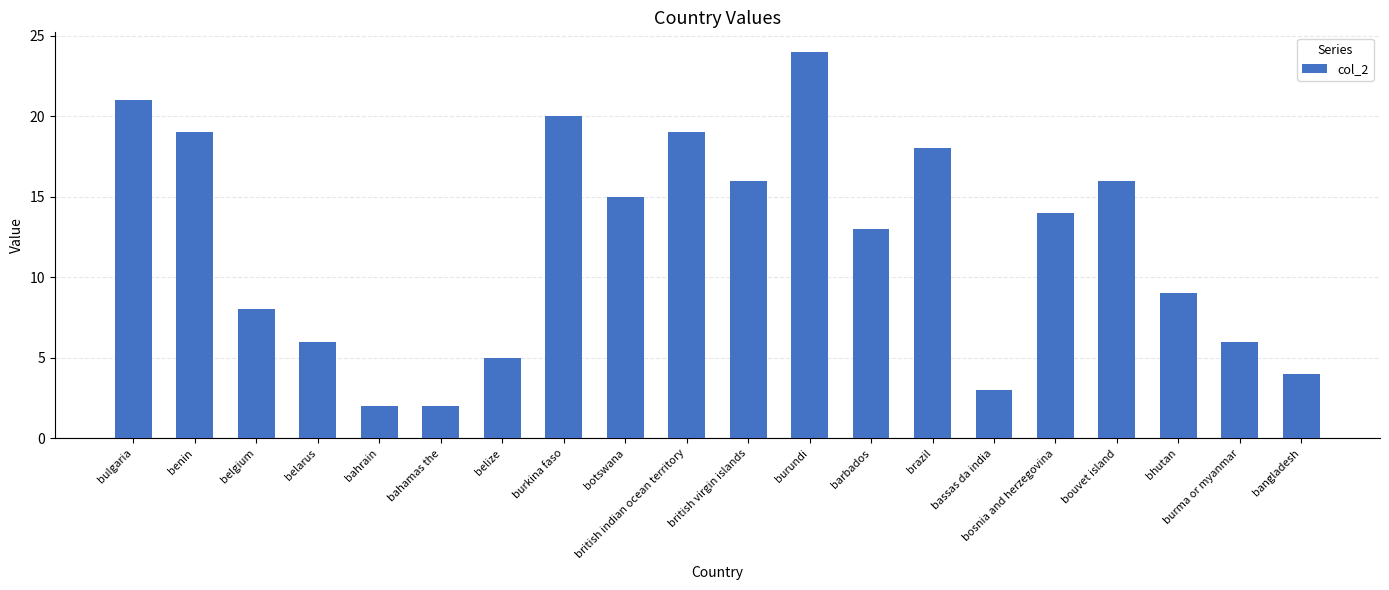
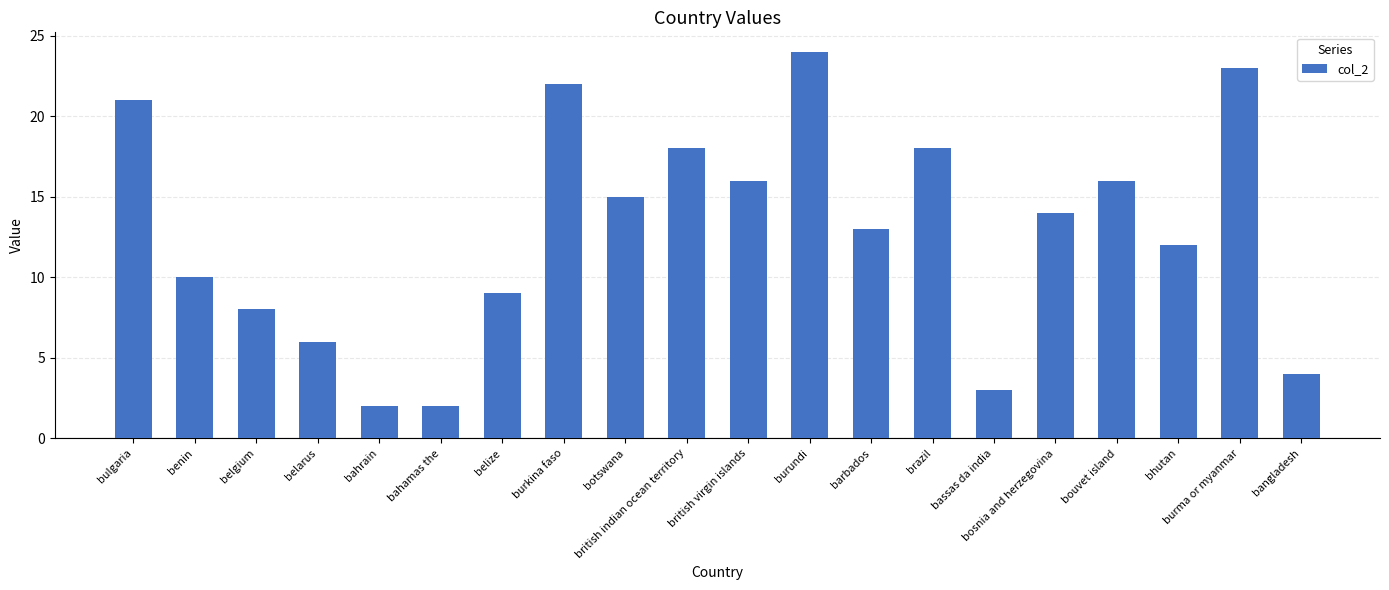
benin: 19 -> 10
belize: 5 -> 9
burkina faso: 20 -> 22
british indian ocean territory: 19 -> 18
bhutan: 9 -> 12
burma or myanmar: 6 -> 23
